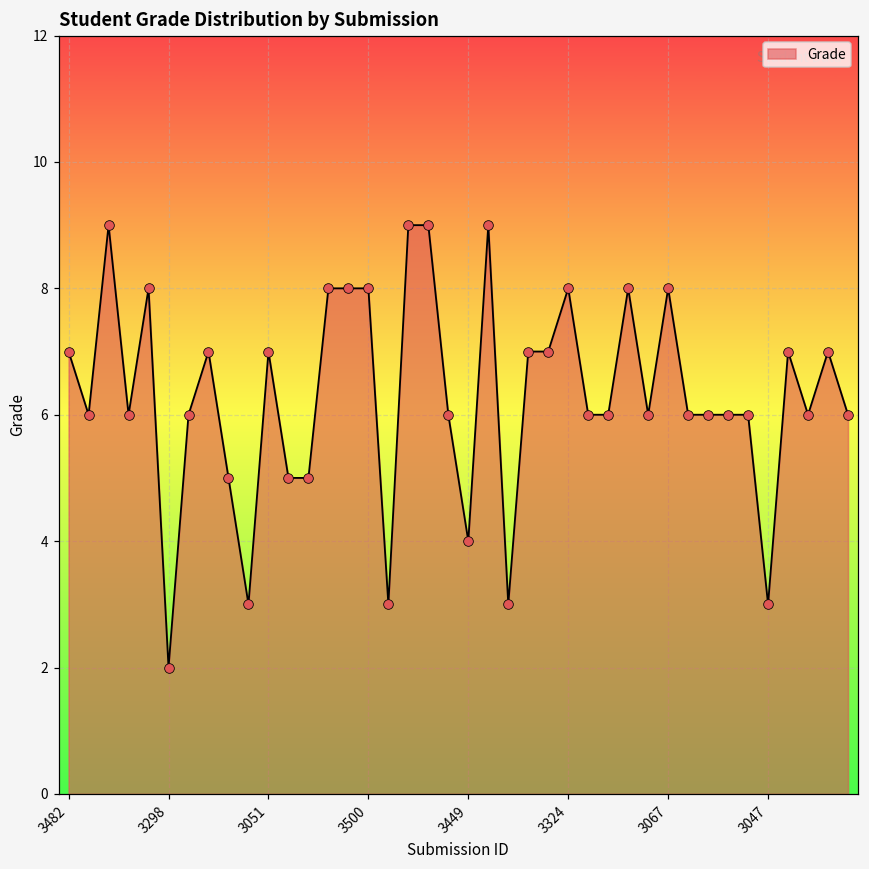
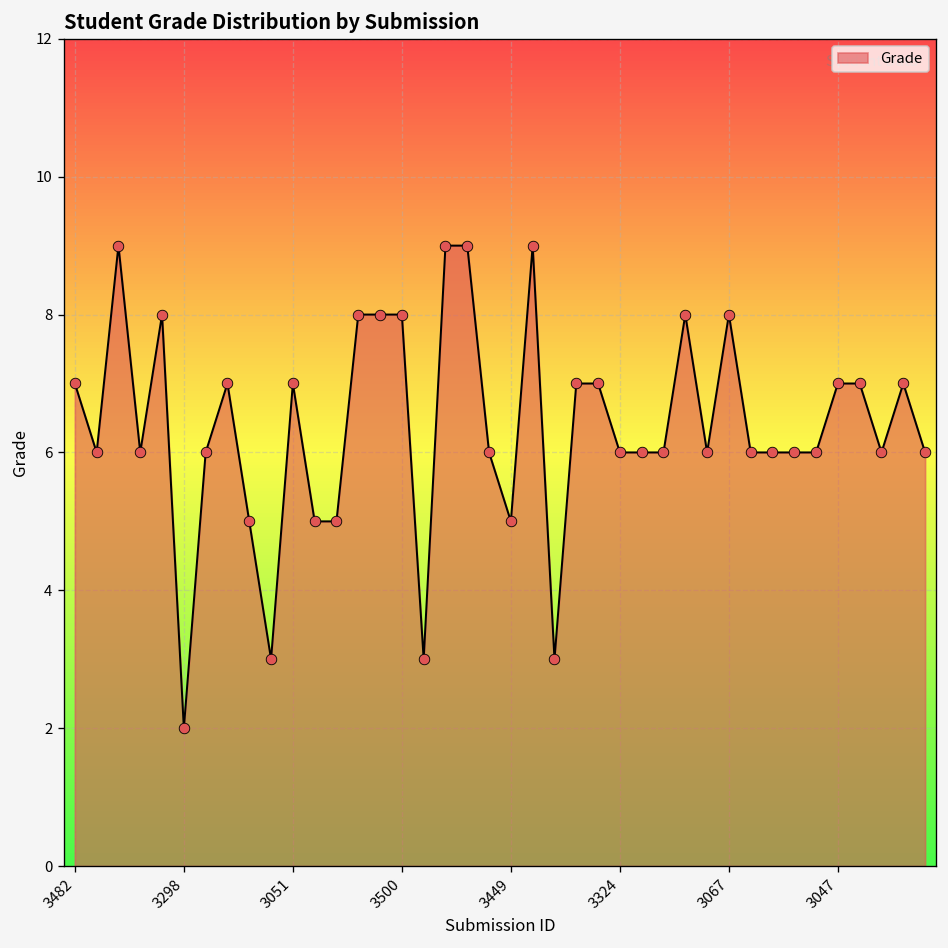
3449: 4 -> 5
3324: 8 -> 6
3047: 3 -> 7
